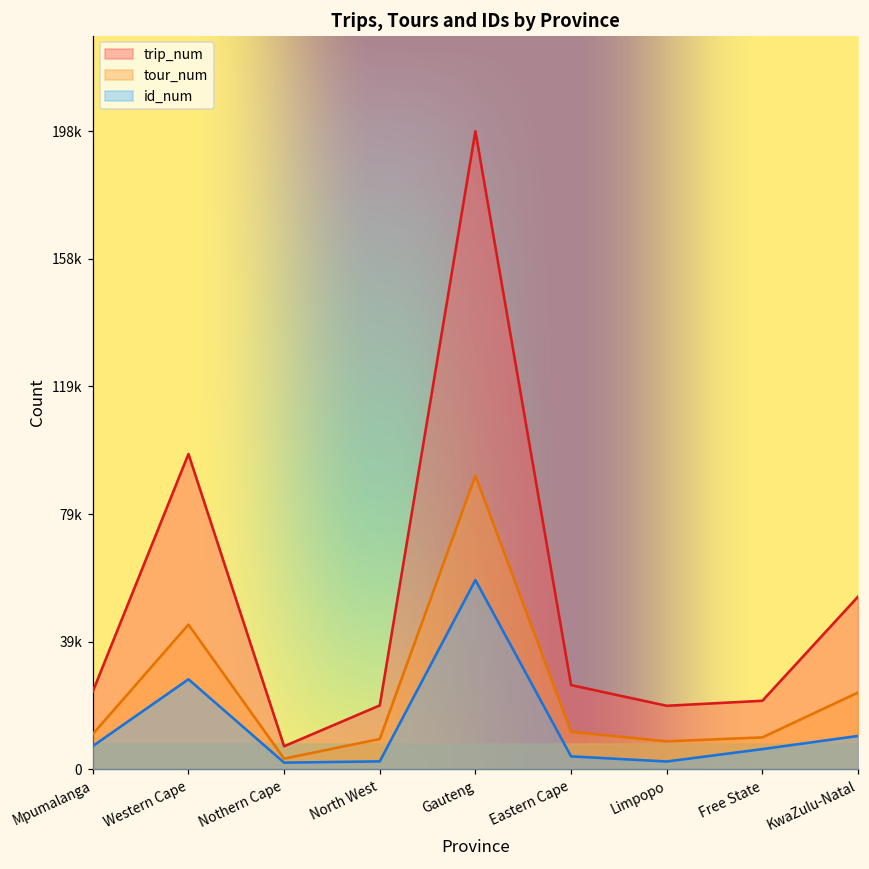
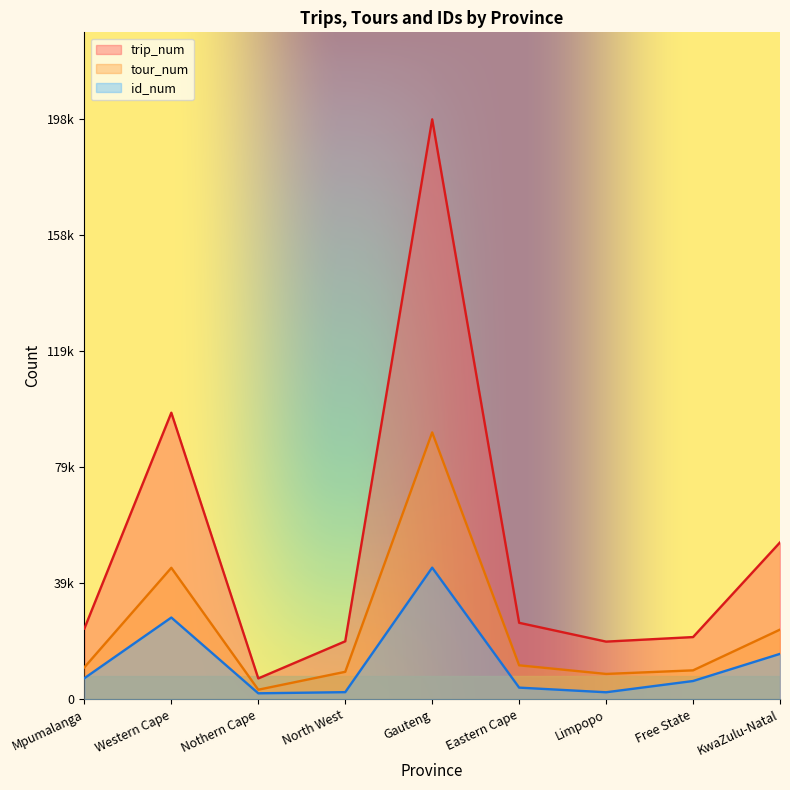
id_num, Gauteng: 59000 -> 45000
id_num, KwaZulu-Natal: 10000 -> 16000
